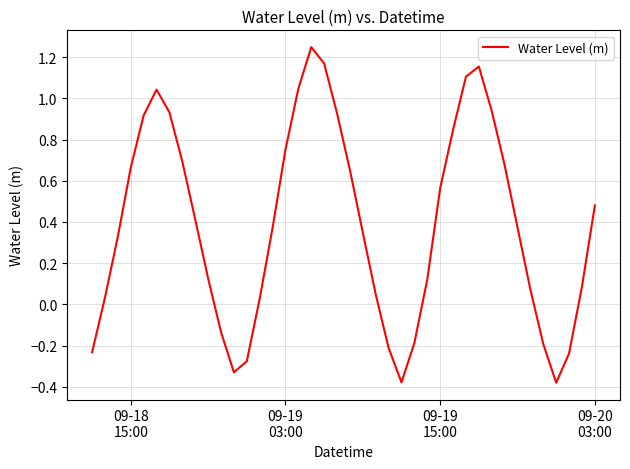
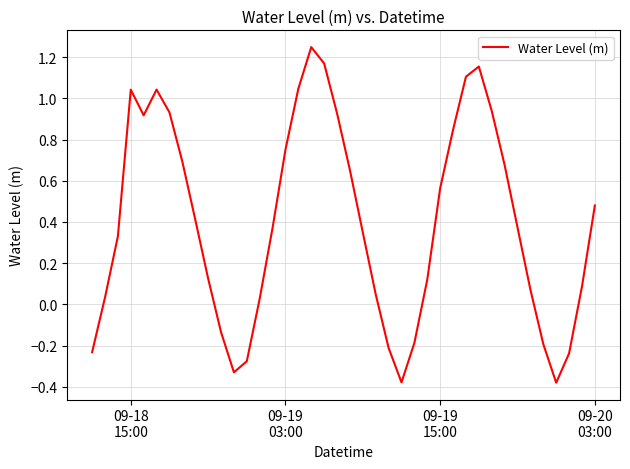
09-18 15:00: 0.66 -> 1.04
